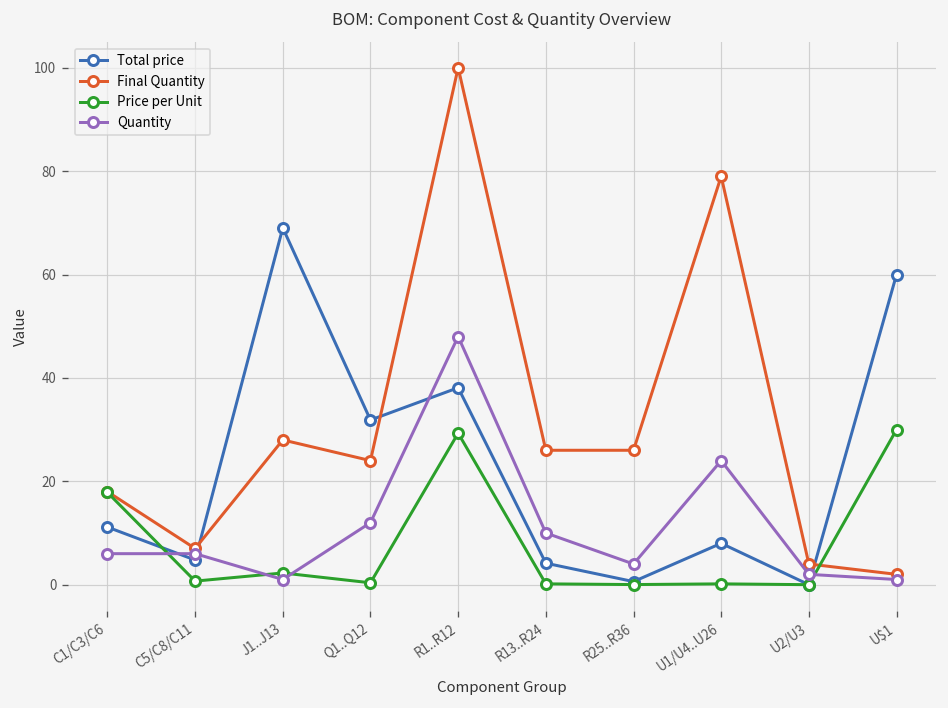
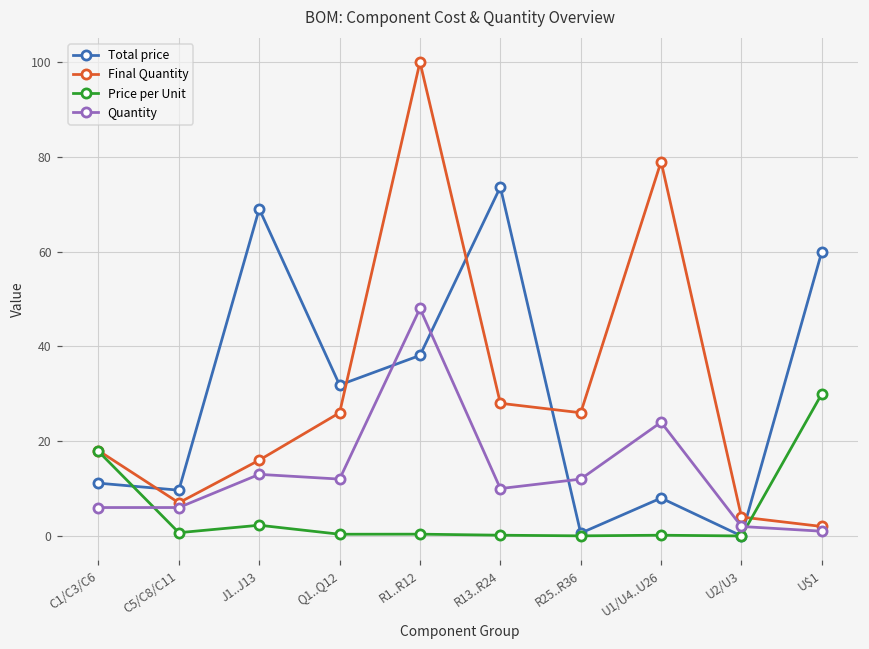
Total price, C5/C8/C11: 5 -> 10
Final Quantity, J1..J13: 28 -> 16
Quantity, J1..J13: 1 -> 13
Final Quantity, Q1..Q12: 24 -> 26
Price per Unit, R1..R12: 29 -> 0
Total price, R13..R24: 4 -> 74
Final Quantity, R13..R24: 26 -> 28
Quantity, R25..R36: 4 -> 12
